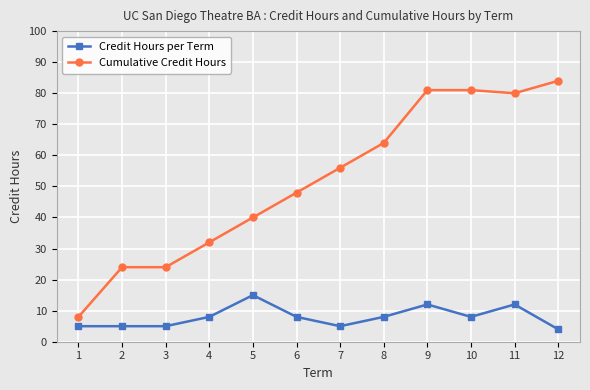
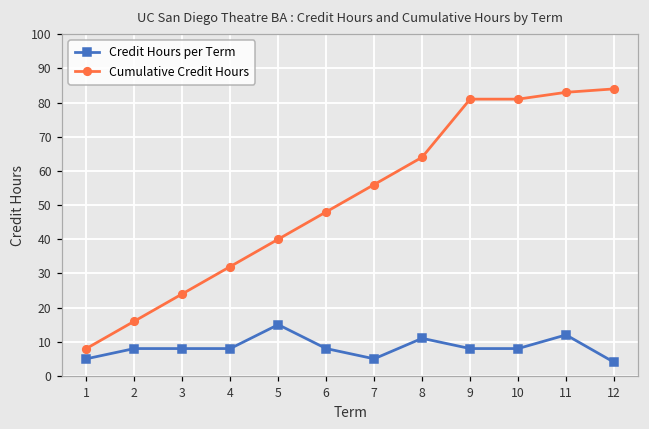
Credit Hours per Term, 2: 5 -> 8
Cumulative Credit Hours, 2: 24 -> 16
Credit Hours per Term, 3: 5 -> 8
Credit Hours per Term, 8: 8 -> 11
Credit Hours per Term, 9: 12 -> 8
Cumulative Credit Hours, 11: 80 -> 83
